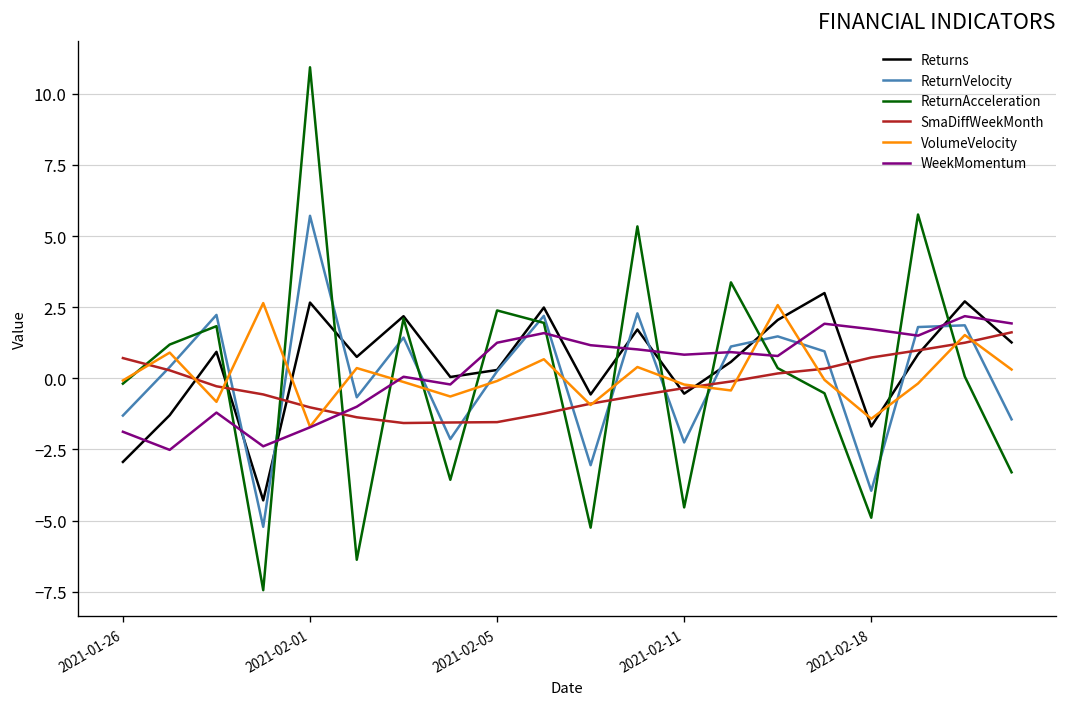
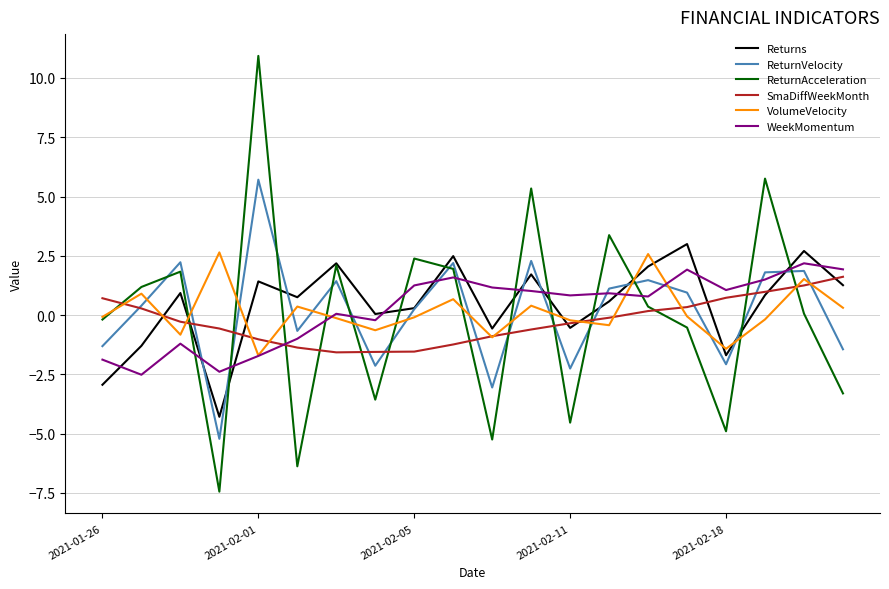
Returns, 2021-02-01: 2.7 -> 1.4
ReturnVelocity, 2021-02-18: -4.0 -> -2.1
WeekMomentum, 2021-02-18: 1.7 -> 1.1
